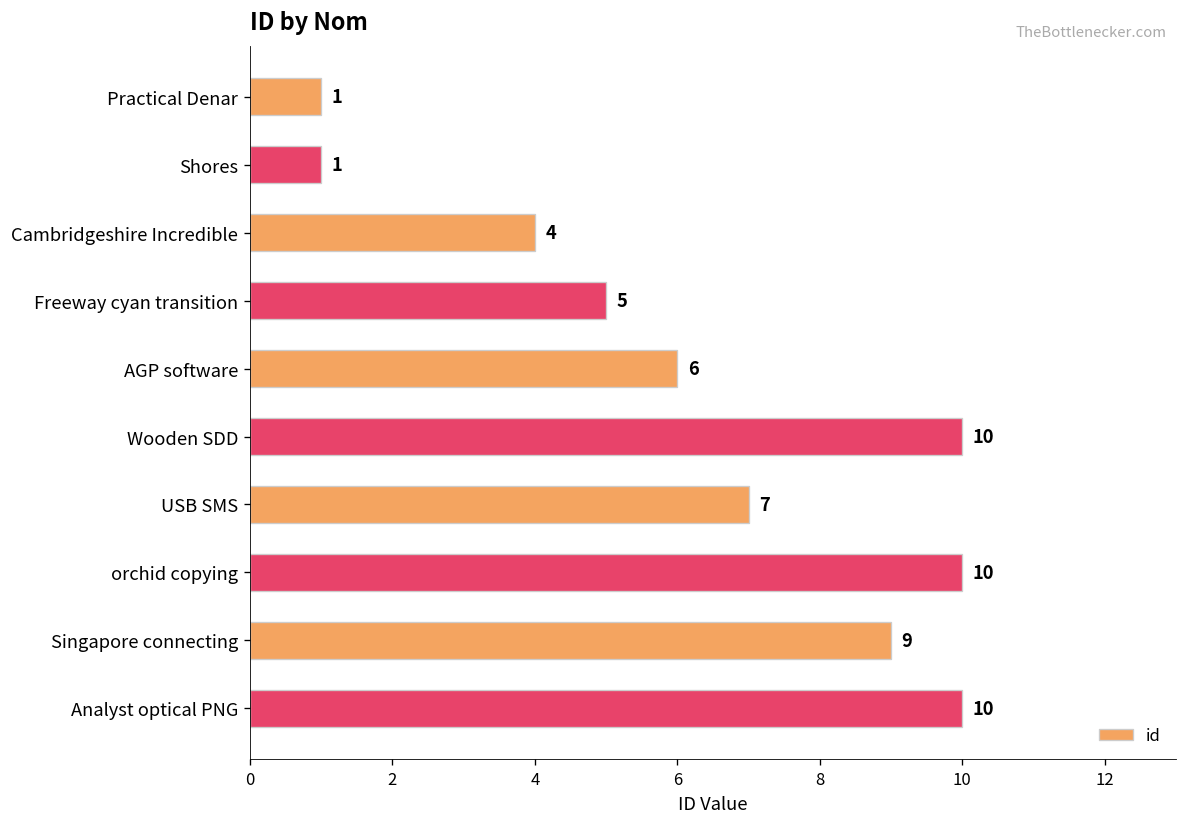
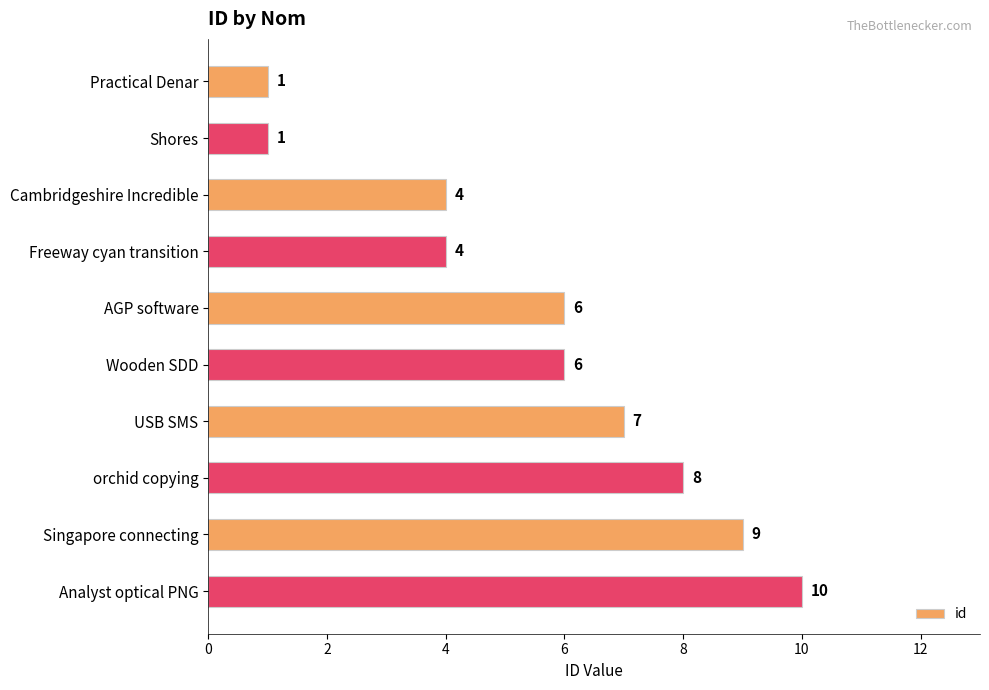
Freeway cyan transition: 5 -> 4
Wooden SDD: 10 -> 6
orchid copying: 10 -> 8
